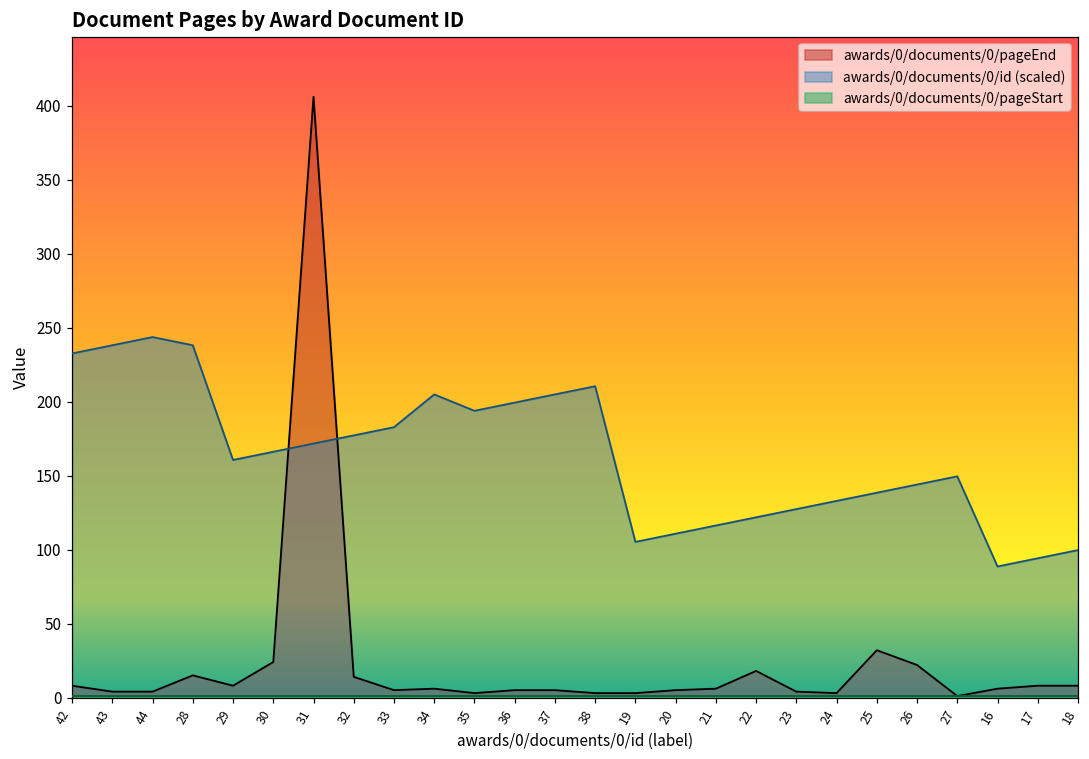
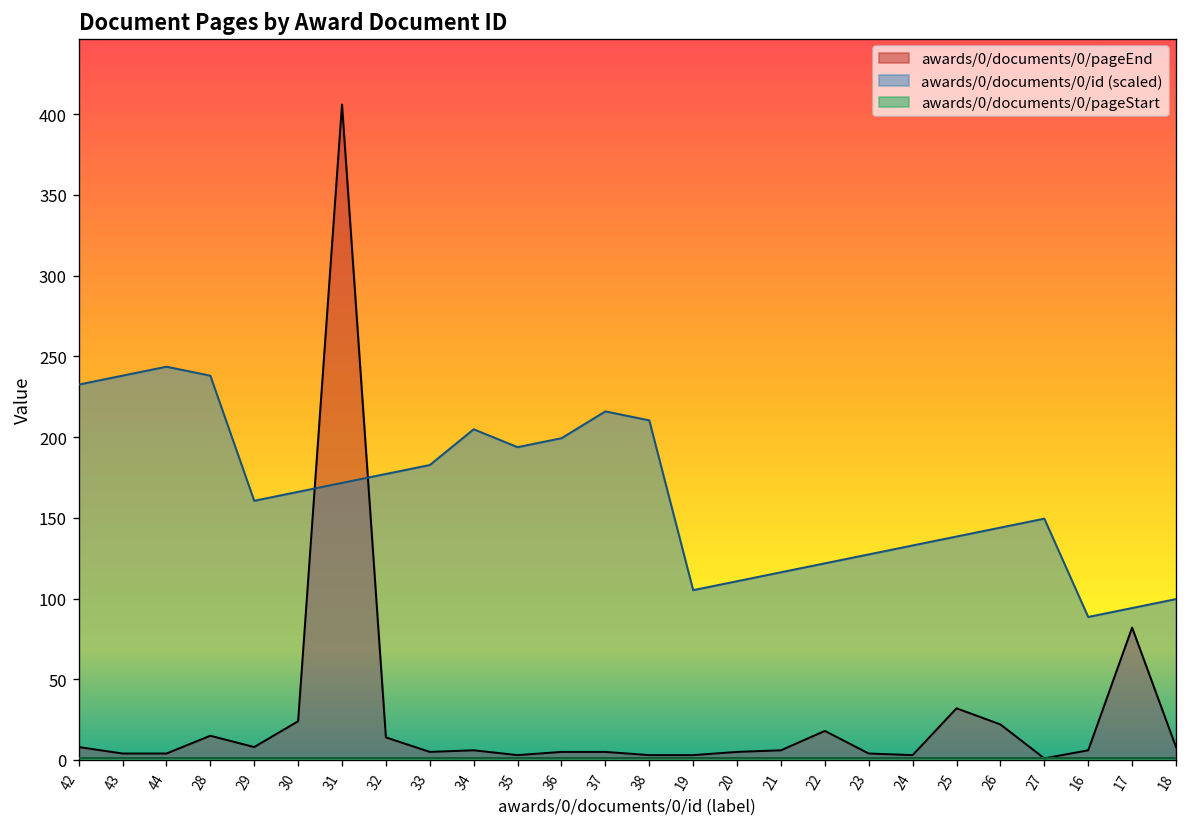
awards/0/documents/0/id (scaled), 37: 205 -> 216
awards/0/documents/0/pageEnd, 17: 8 -> 82
